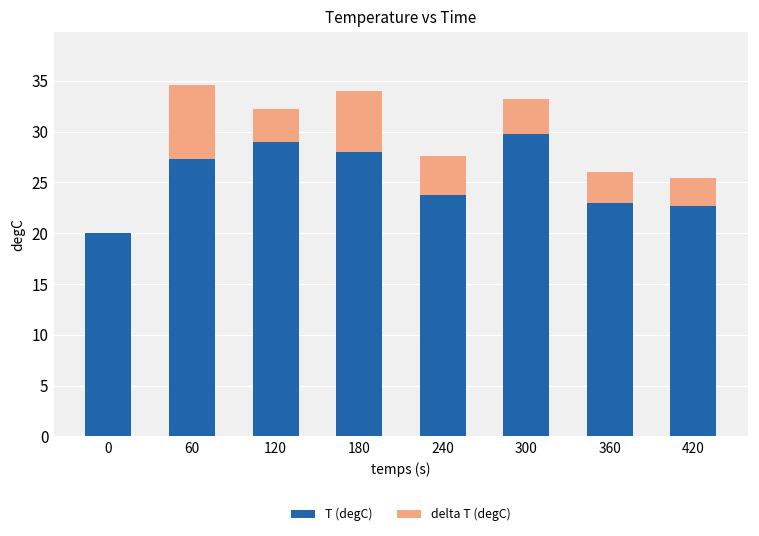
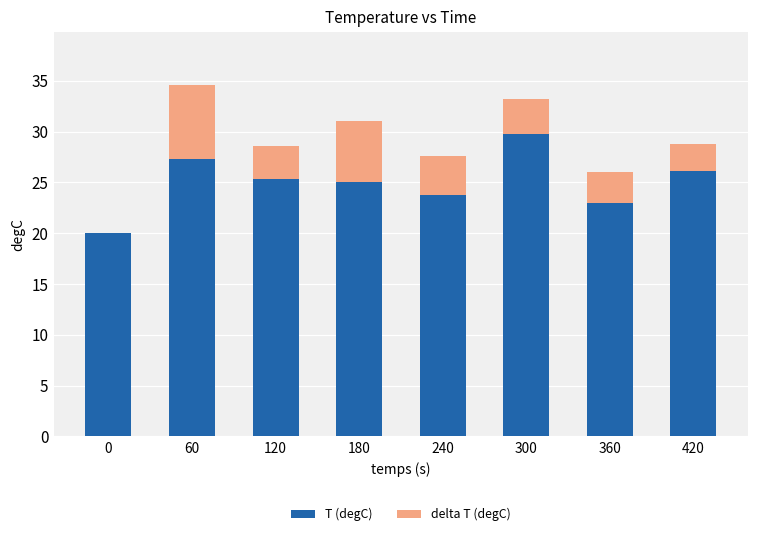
T (degC), 120: 29 -> 25
T (degC), 180: 28 -> 25
T (degC), 420: 23 -> 26
